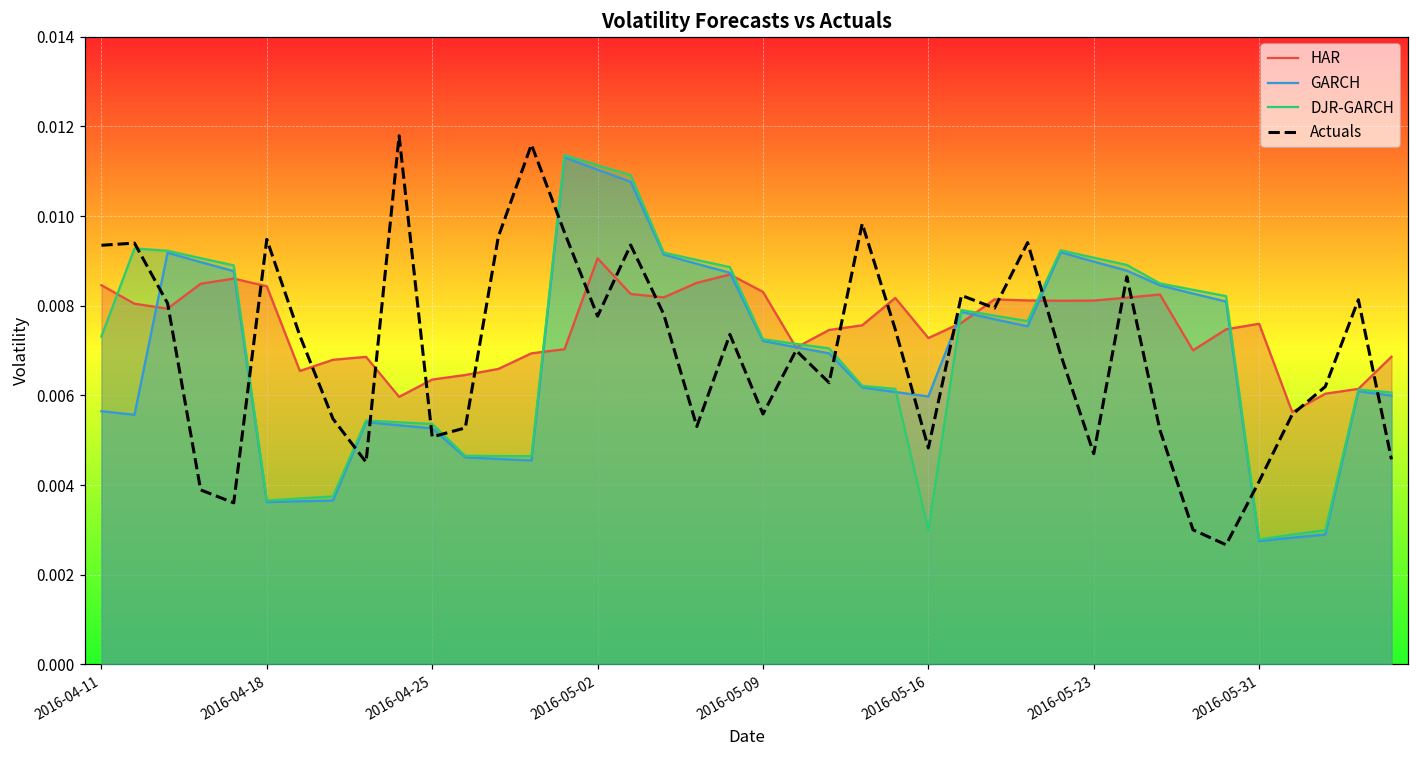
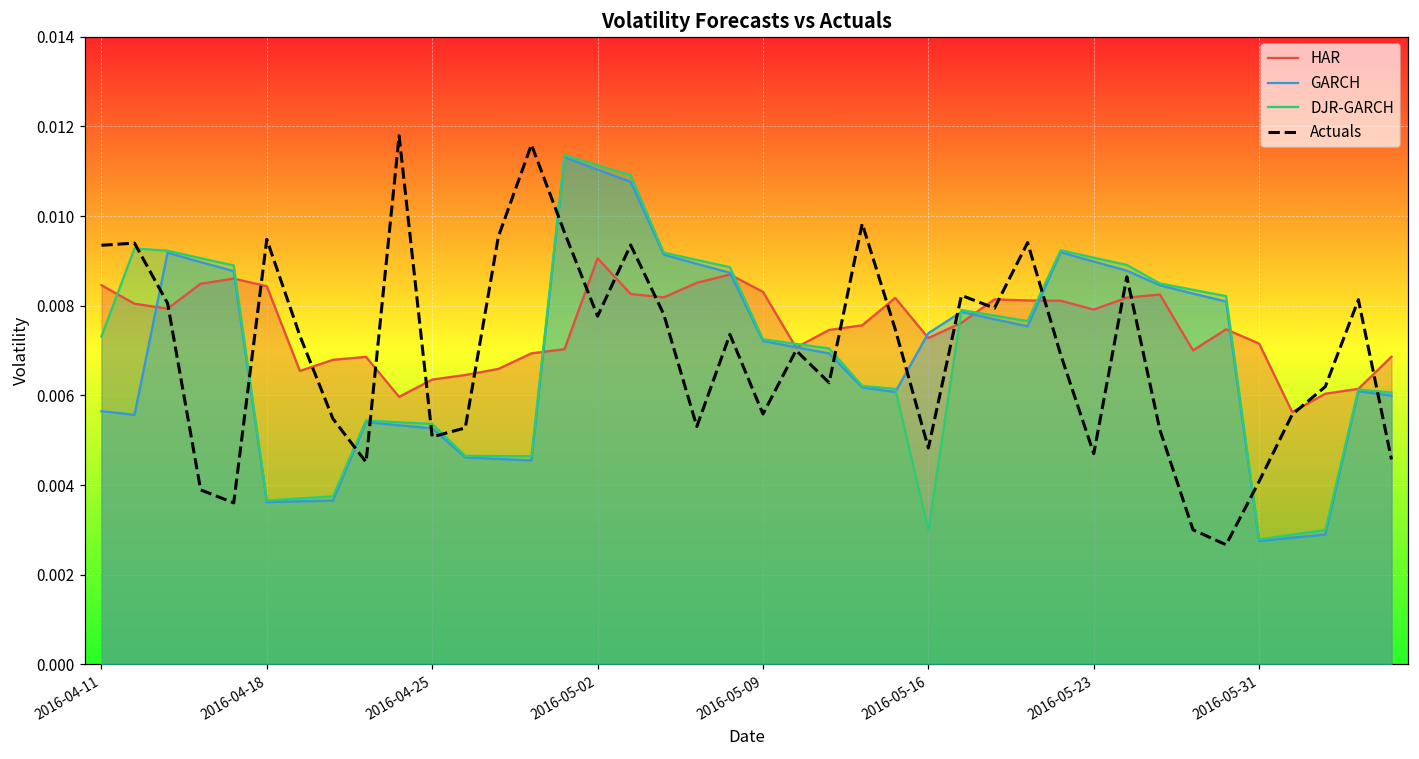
GARCH, 2016-05-16: 0.0060 -> 0.0074
HAR, 2016-05-23: 0.0081 -> 0.0079
HAR, 2016-05-31: 0.0076 -> 0.0072
